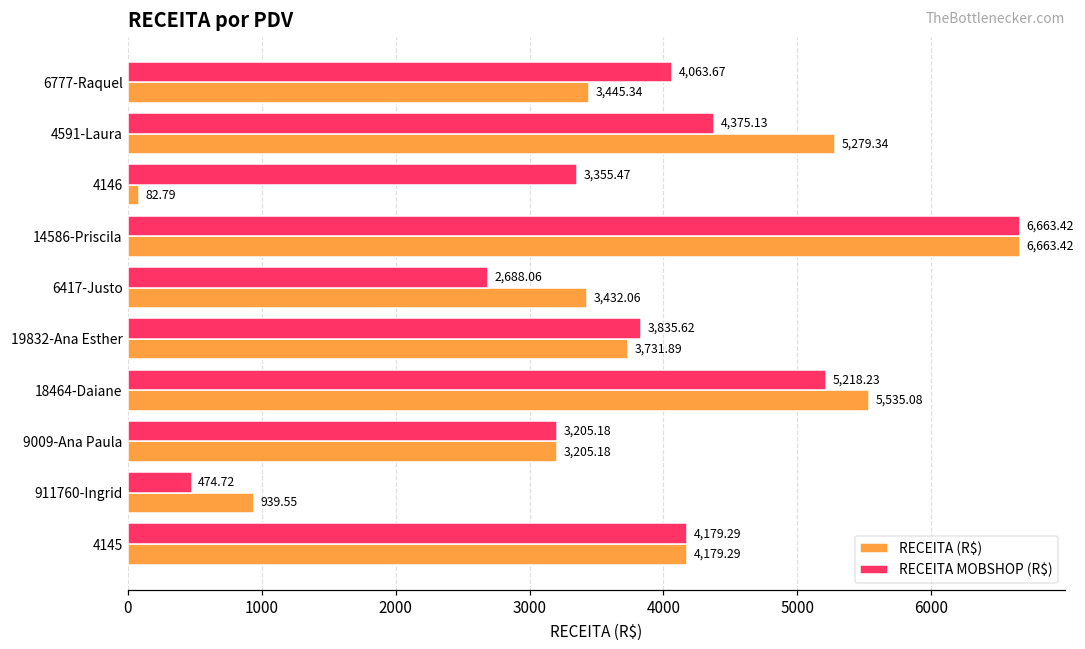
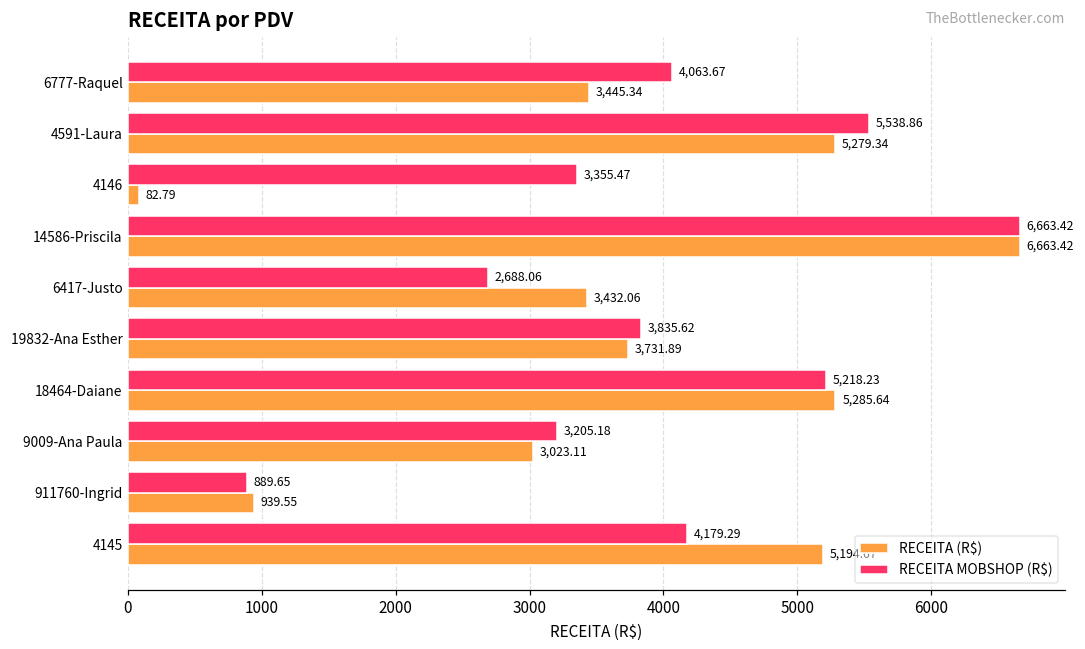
RECEITA MOBSHOP (R$), 4591-Laura: 4,375.13 -> 5,538.86
RECEITA (R$), 18464-Daiane: 5,535.08 -> 5,285.64
RECEITA (R$), 9009-Ana Paula: 3,205.18 -> 3,023.11
RECEITA MOBSHOP (R$), 911760-Ingrid: 474.72 -> 889.65
RECEITA (R$), 4145: 4180 -> 5190
